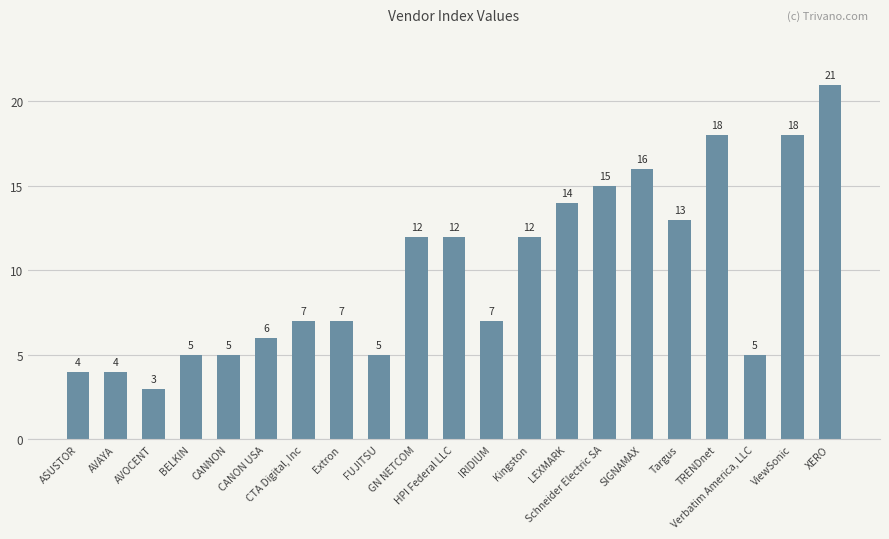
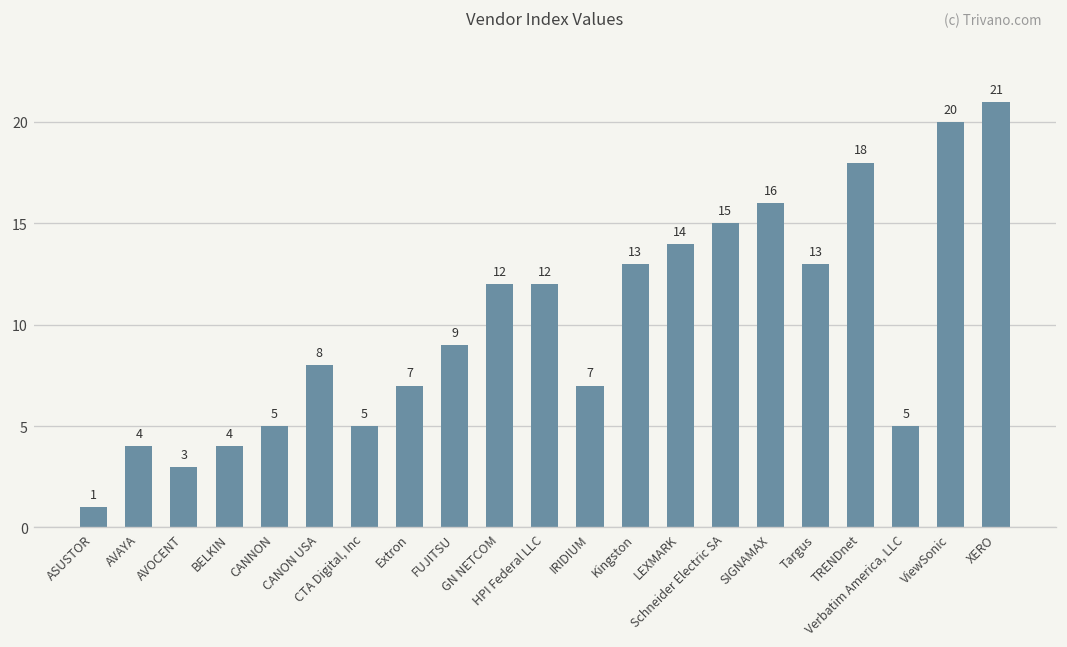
ASUSTOR: 4 -> 1
BELKIN: 5 -> 4
CANON USA: 6 -> 8
CTA Digital, Inc: 7 -> 5
FUJITSU: 5 -> 9
Kingston: 12 -> 13
ViewSonic: 18 -> 20
